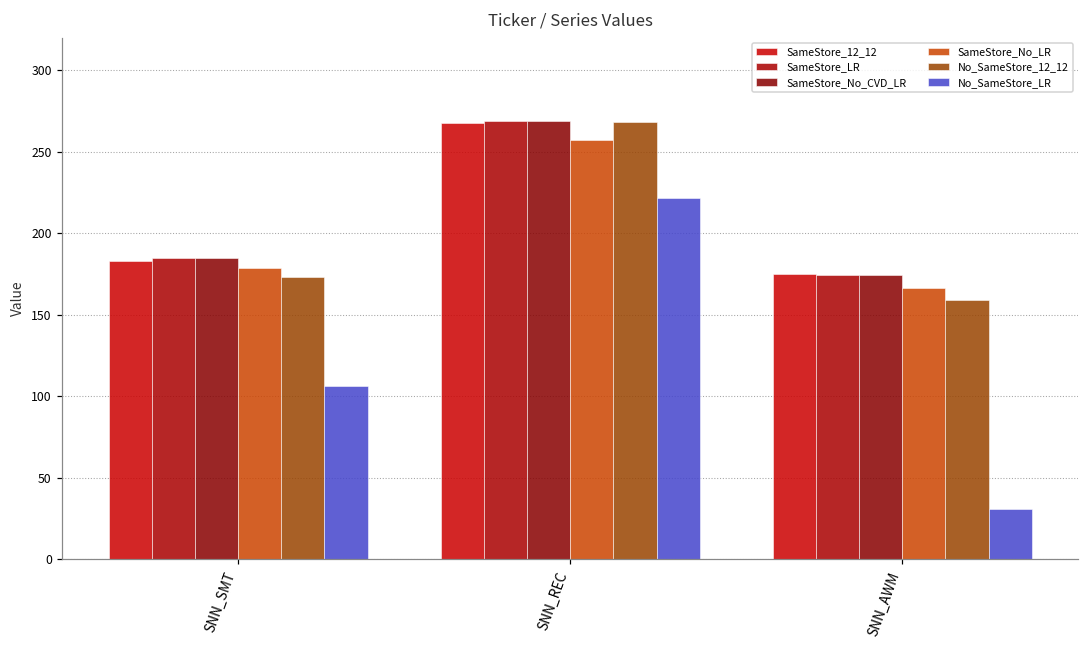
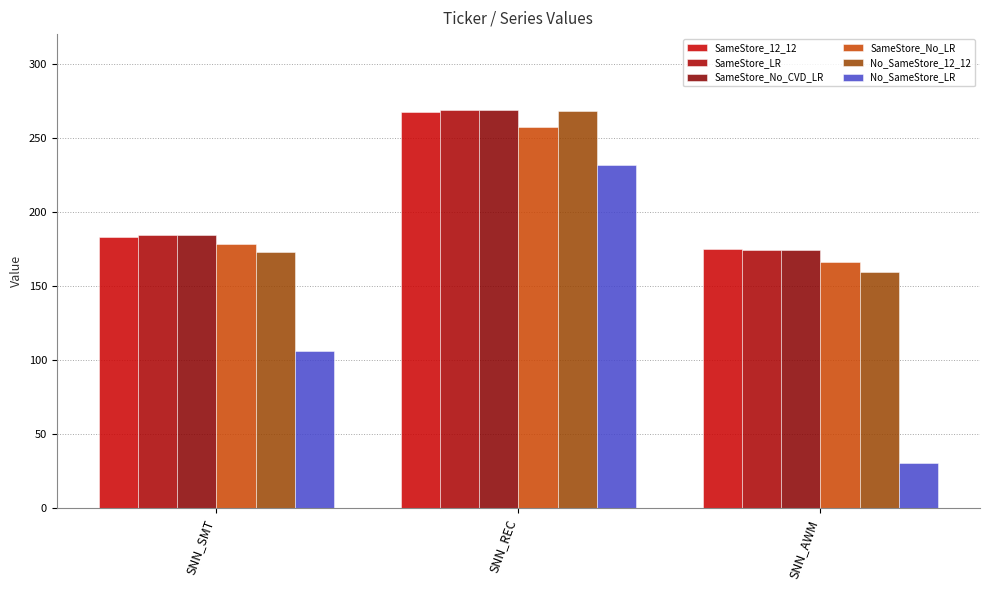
No_SameStore_LR, SNN_REC: 222 -> 232
